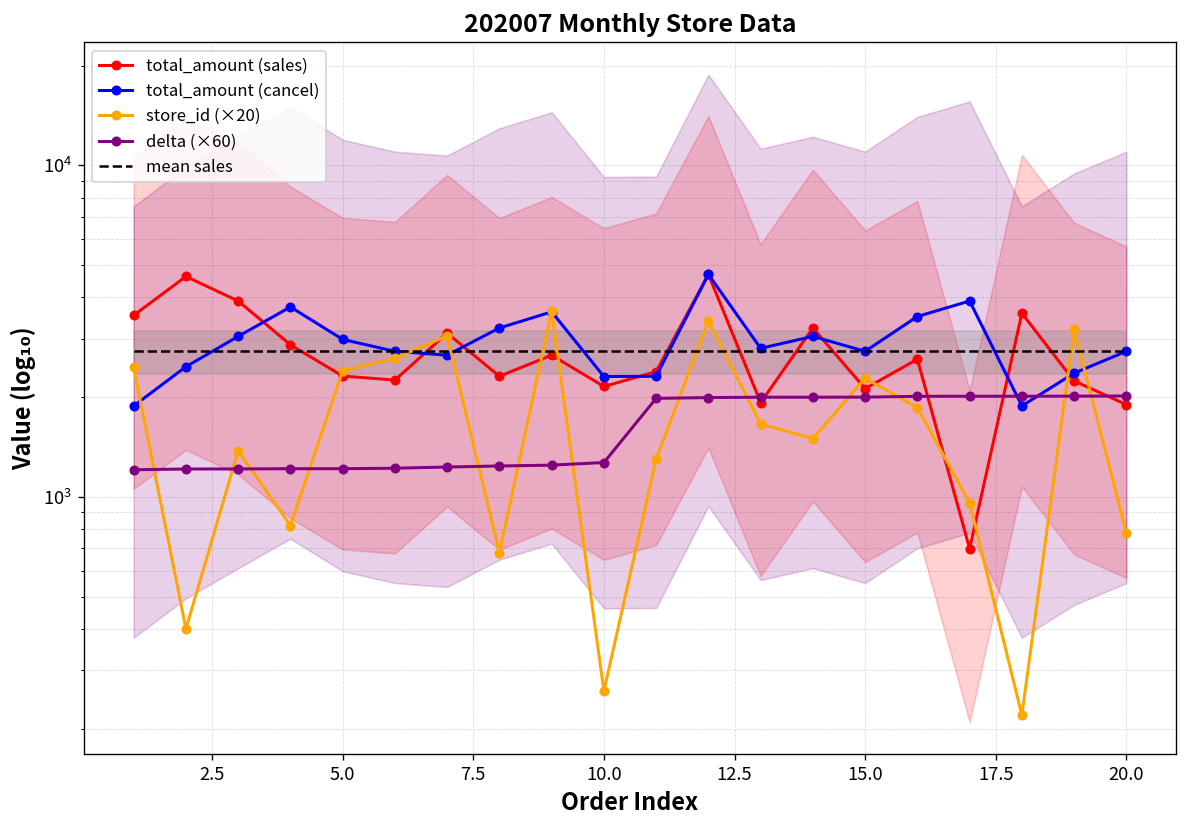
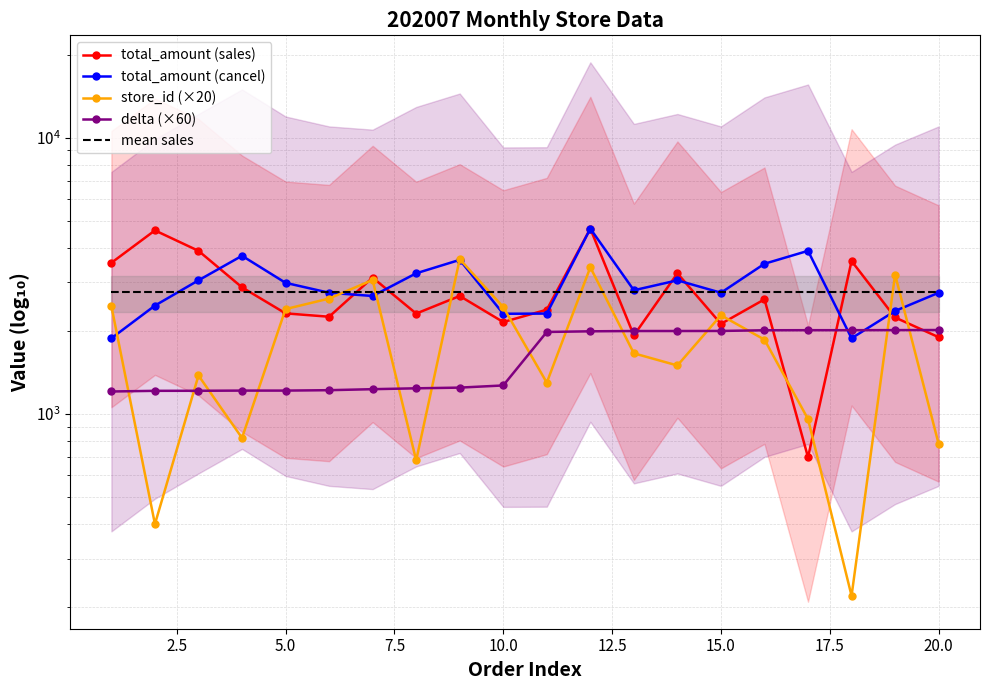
store_id (×20), 10.0: 260 -> 2400
